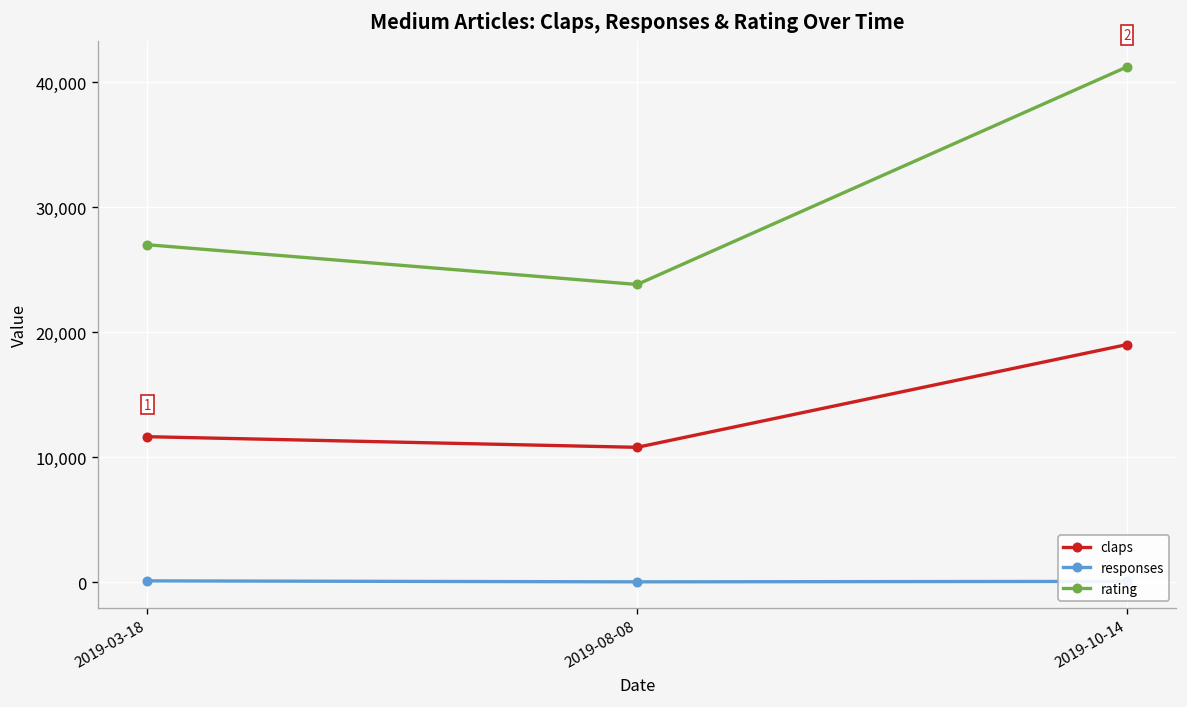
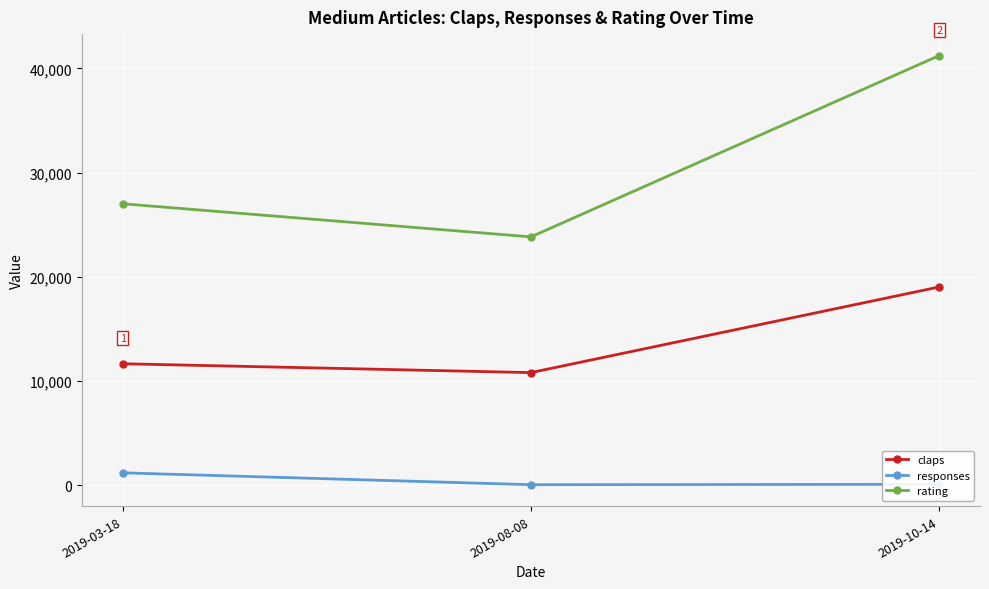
responses, 2019-03-18: 100 -> 1,200
